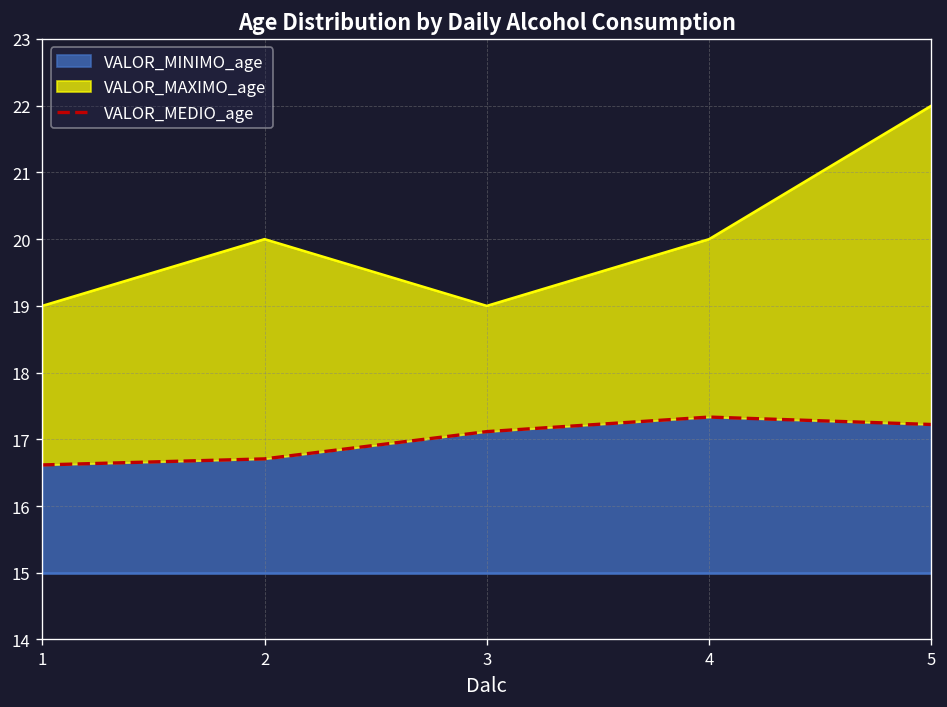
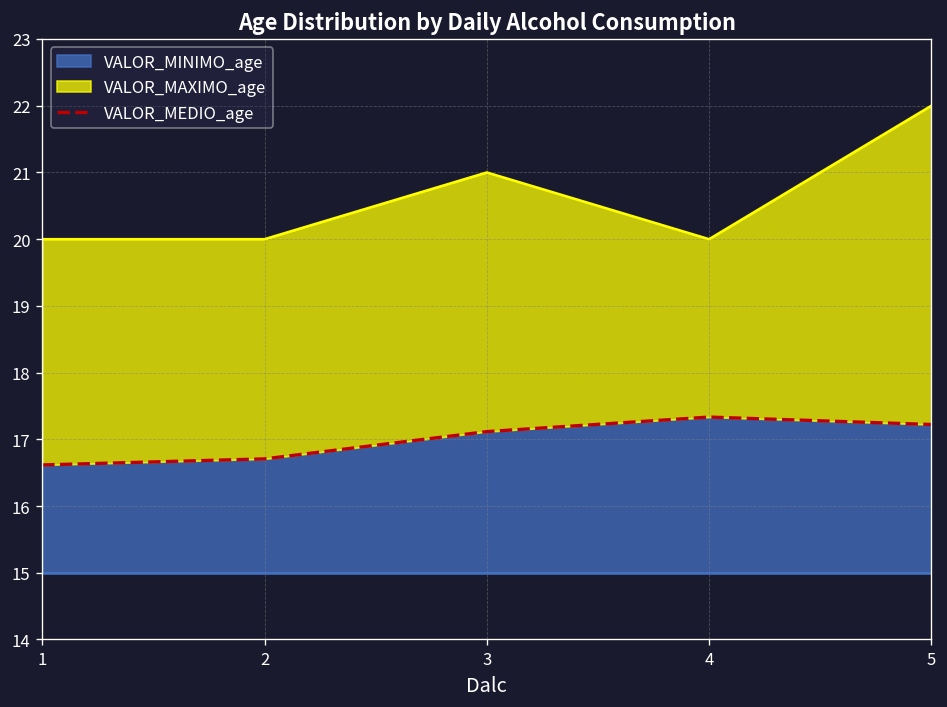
VALOR_MAXIMO_age, 1: 19 -> 20
VALOR_MAXIMO_age, 3: 19 -> 21
